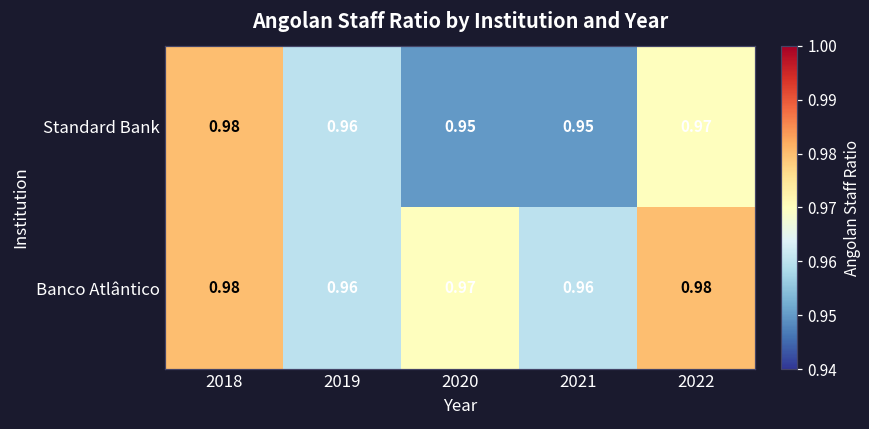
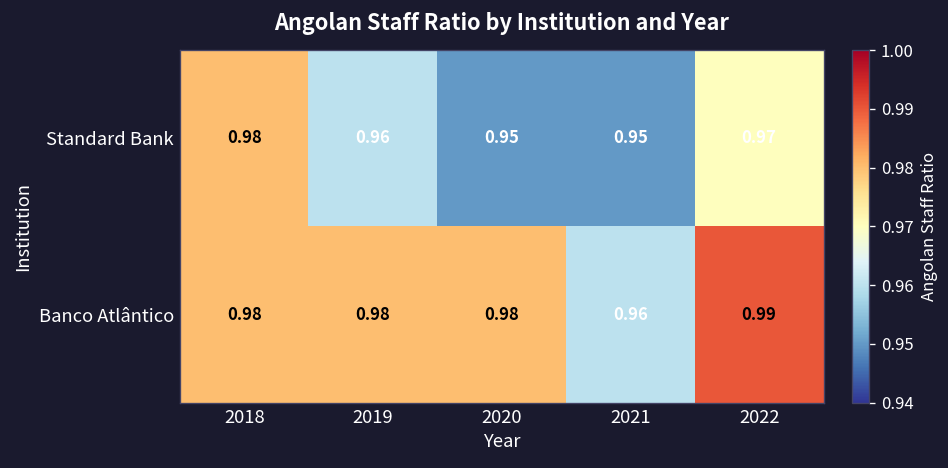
Banco Atlântico, 2019: 0.96 -> 0.98
Banco Atlântico, 2020: 0.97 -> 0.98
Banco Atlântico, 2022: 0.98 -> 0.99
